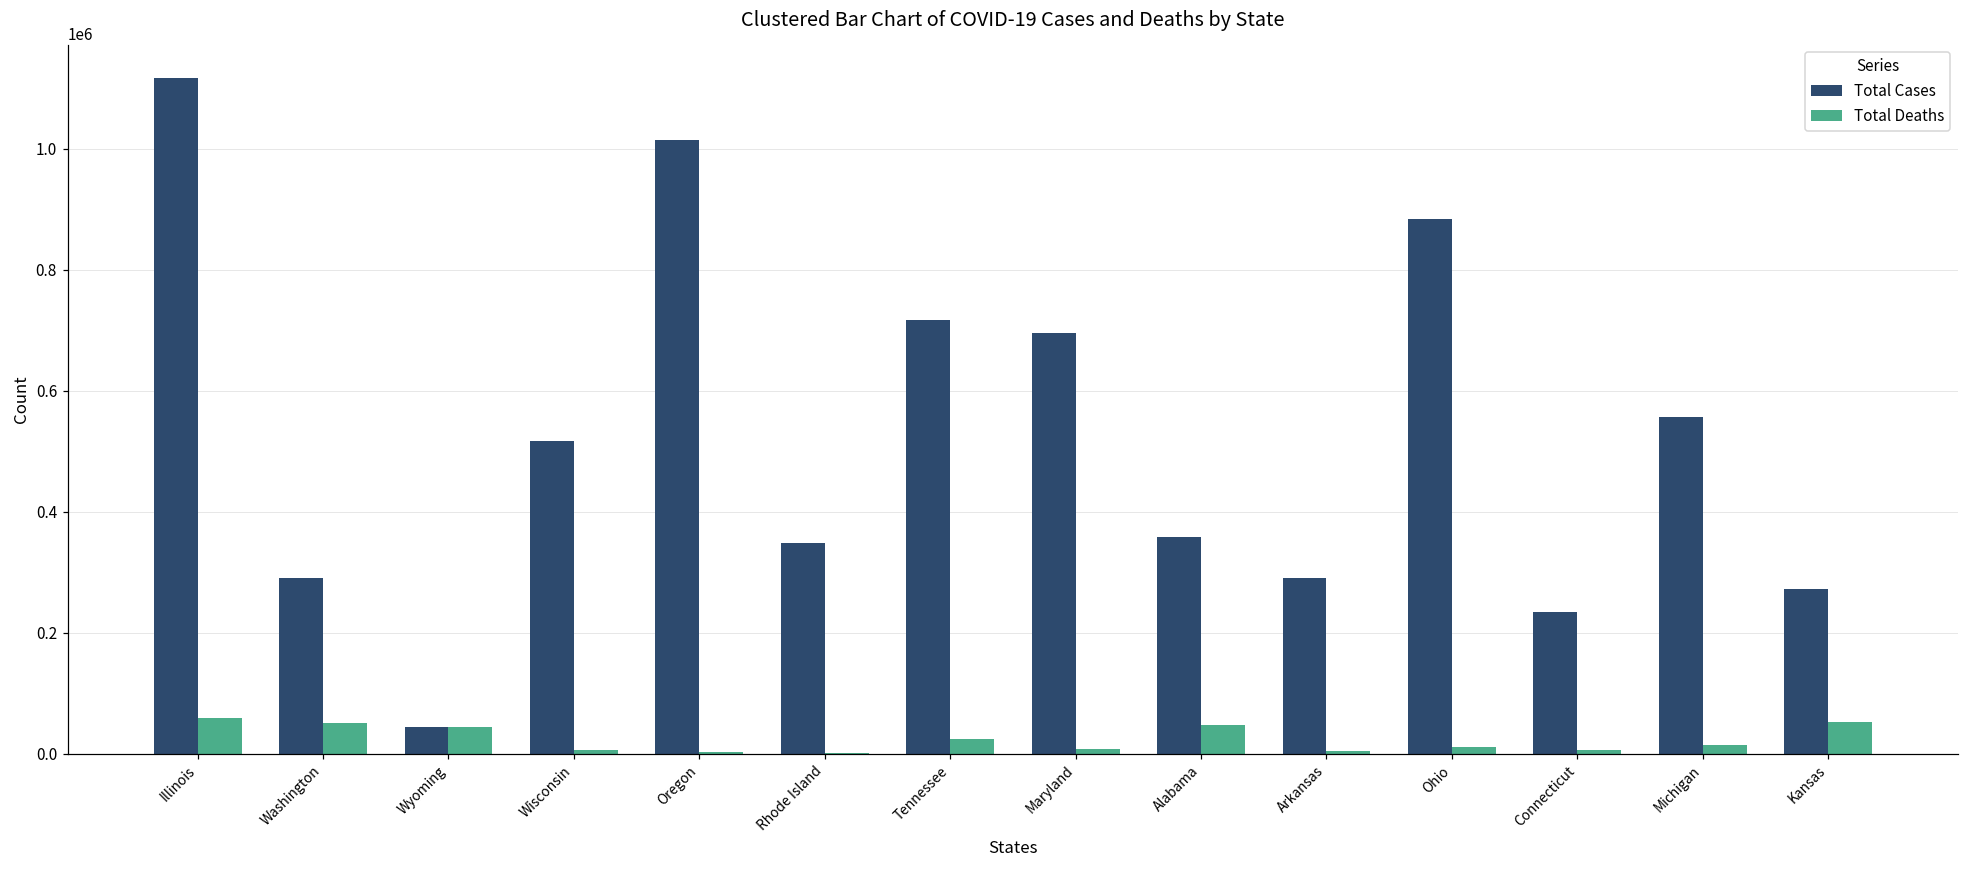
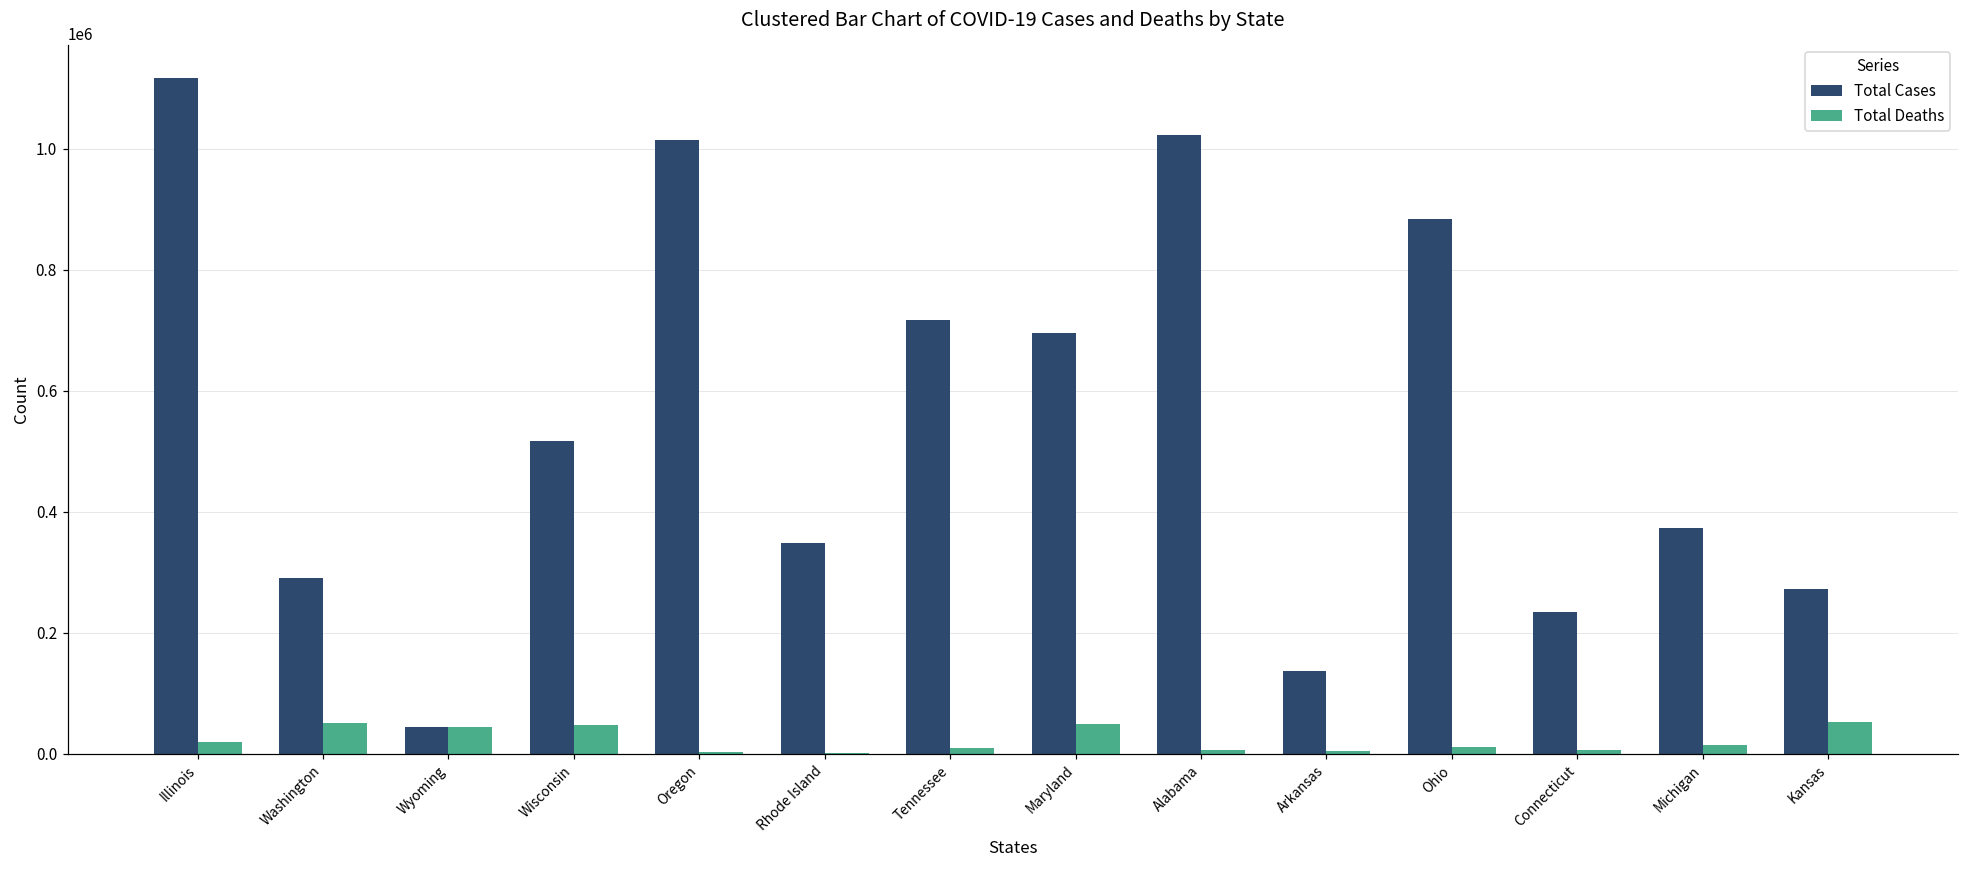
Total Deaths, Illinois: 60000 -> 20000
Total Deaths, Wisconsin: 10000 -> 50000
Total Deaths, Tennessee: 20000 -> 10000
Total Deaths, Maryland: 10000 -> 50000
Total Cases, Alabama: 360000 -> 1020000
Total Deaths, Alabama: 50000 -> 10000
Total Cases, Arkansas: 290000 -> 140000
Total Cases, Michigan: 560000 -> 370000
